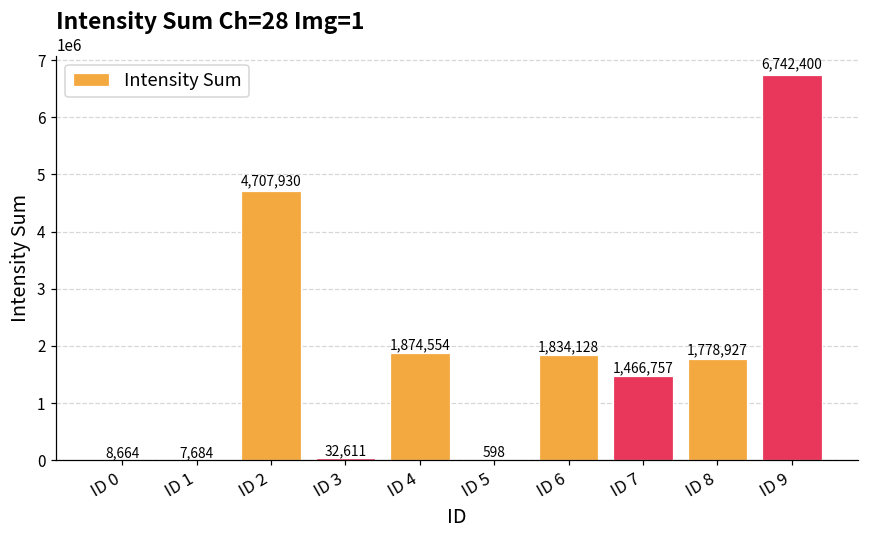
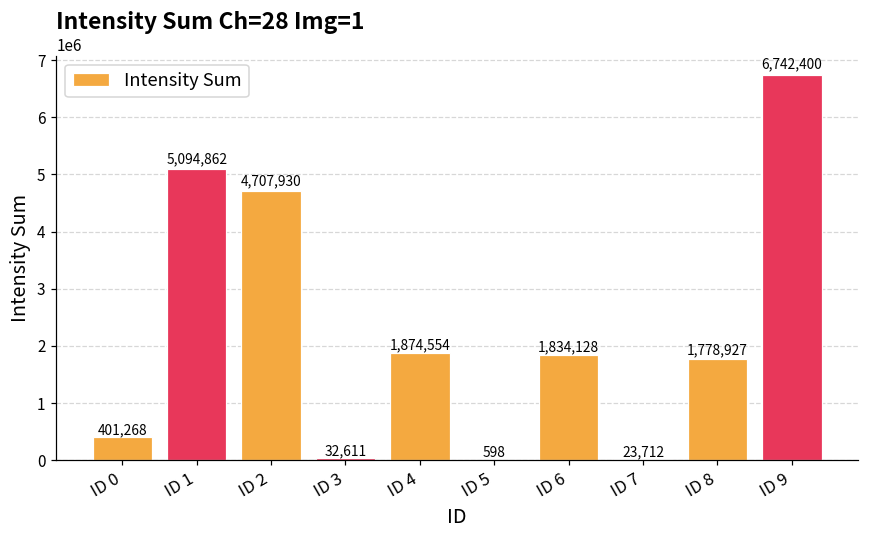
ID 0: 8,664 -> 401,268
ID 1: 7,684 -> 5,094,862
ID 7: 1,466,757 -> 23,712
